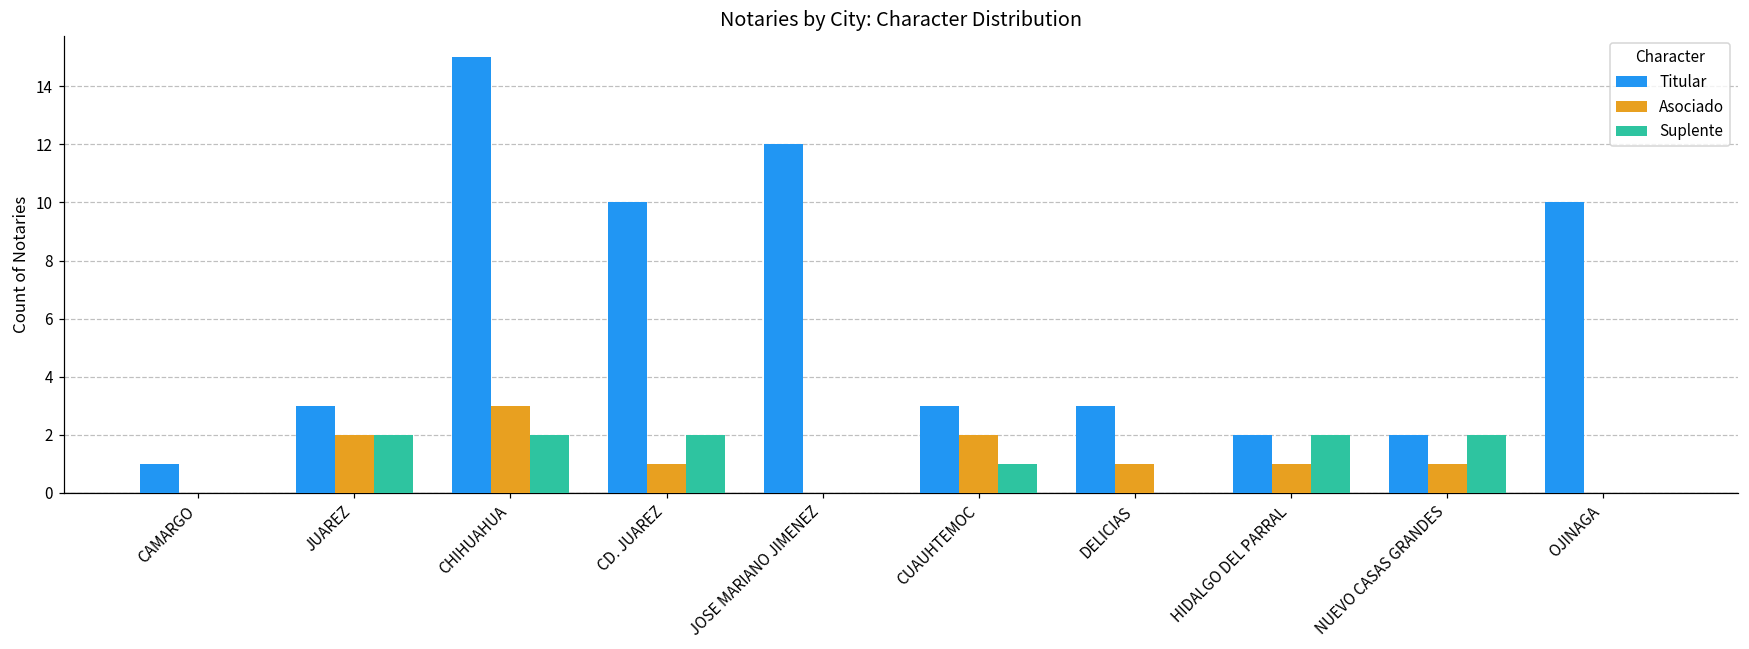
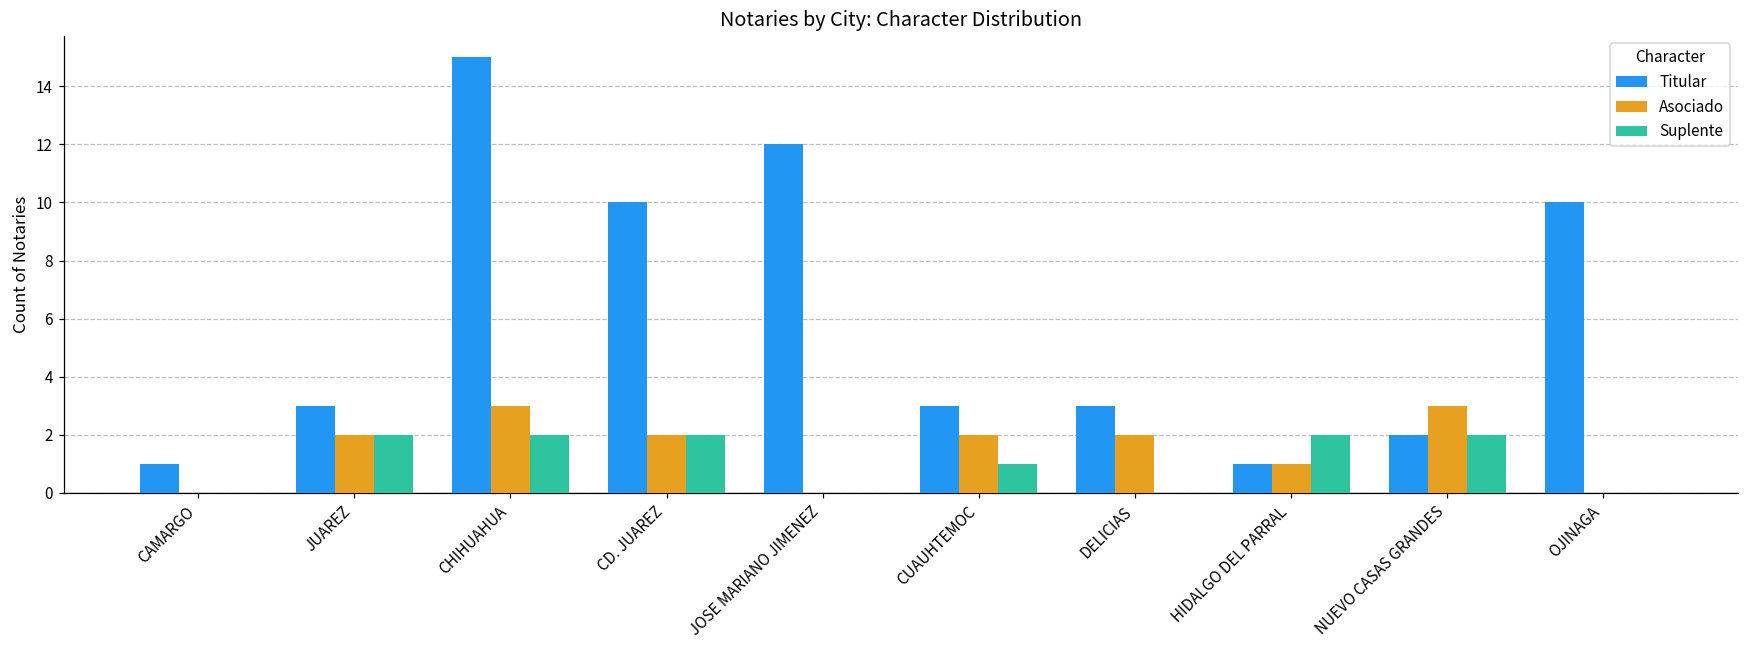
Asociado, CD. JUAREZ: 1 -> 2
Asociado, DELICIAS: 1 -> 2
Titular, HIDALGO DEL PARRAL: 2 -> 1
Asociado, NUEVO CASAS GRANDES: 1 -> 3
